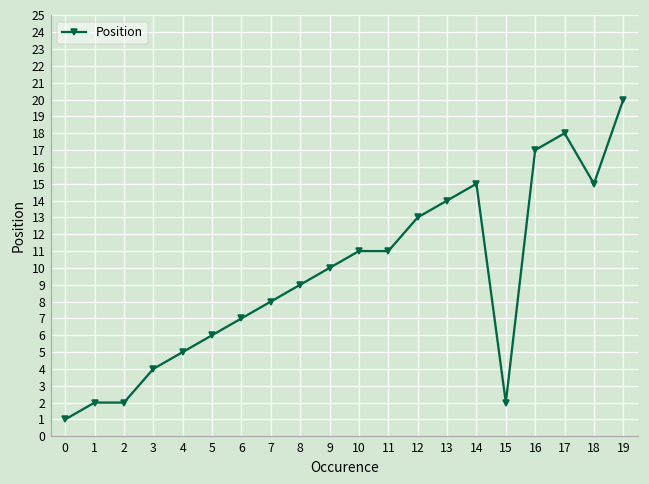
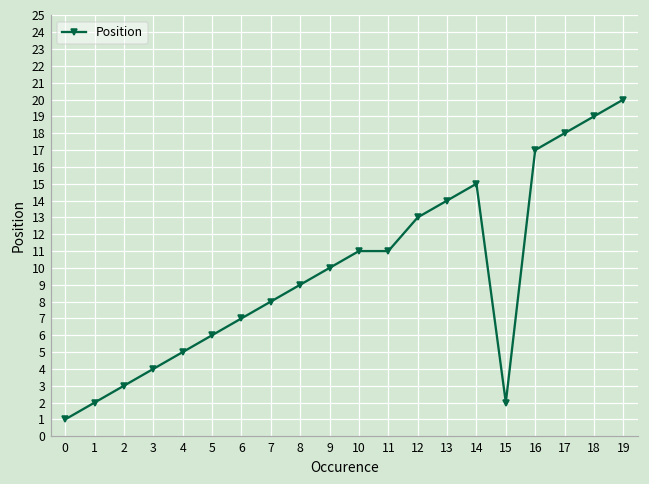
2: 2 -> 3
18: 15 -> 19
